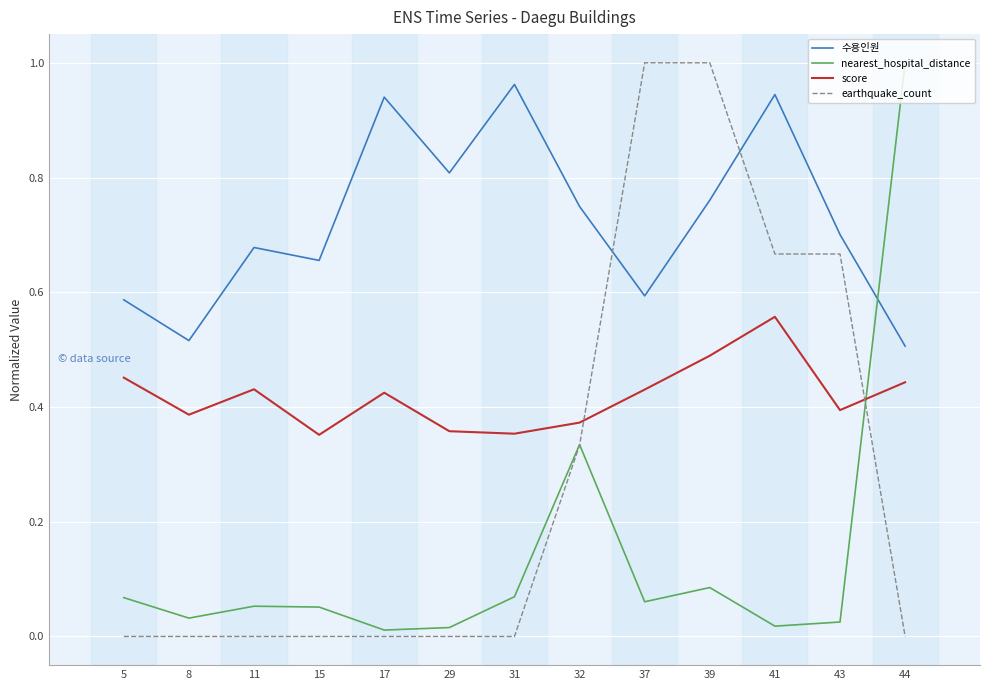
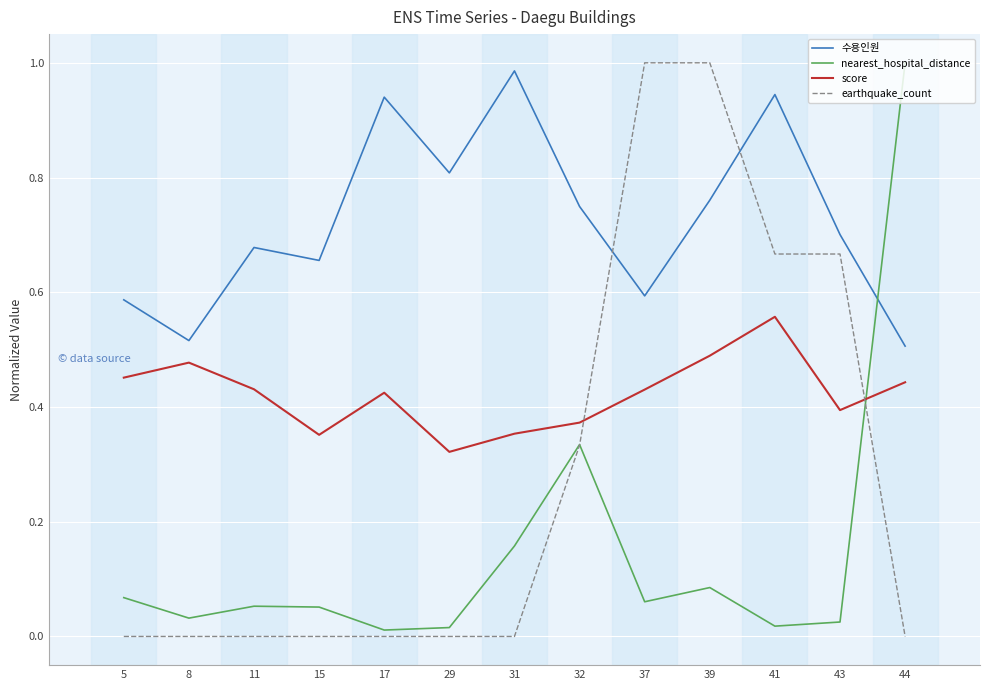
score, 8: 0.39 -> 0.48
score, 29: 0.36 -> 0.32
수용인원, 31: 0.96 -> 0.99
nearest_hospital_distance, 31: 0.07 -> 0.16
